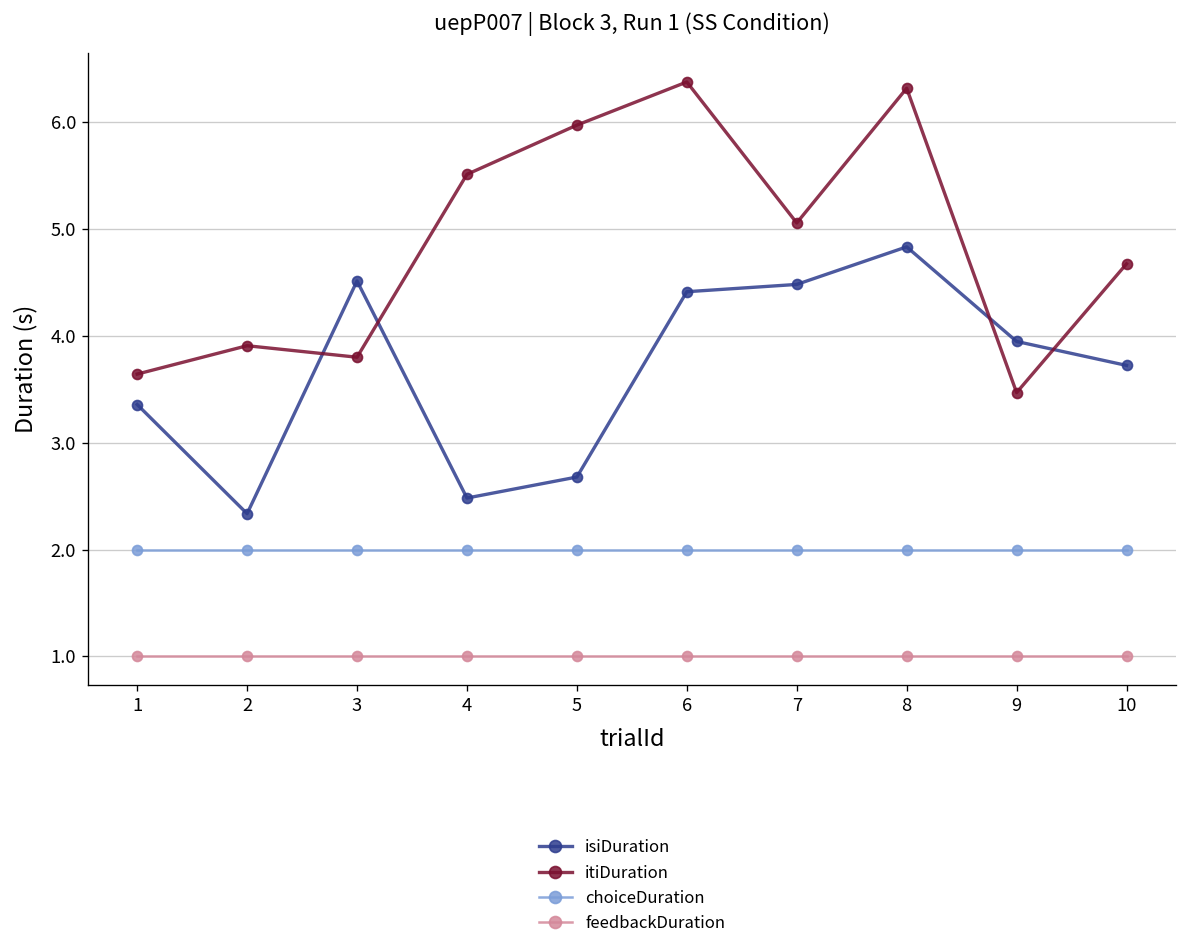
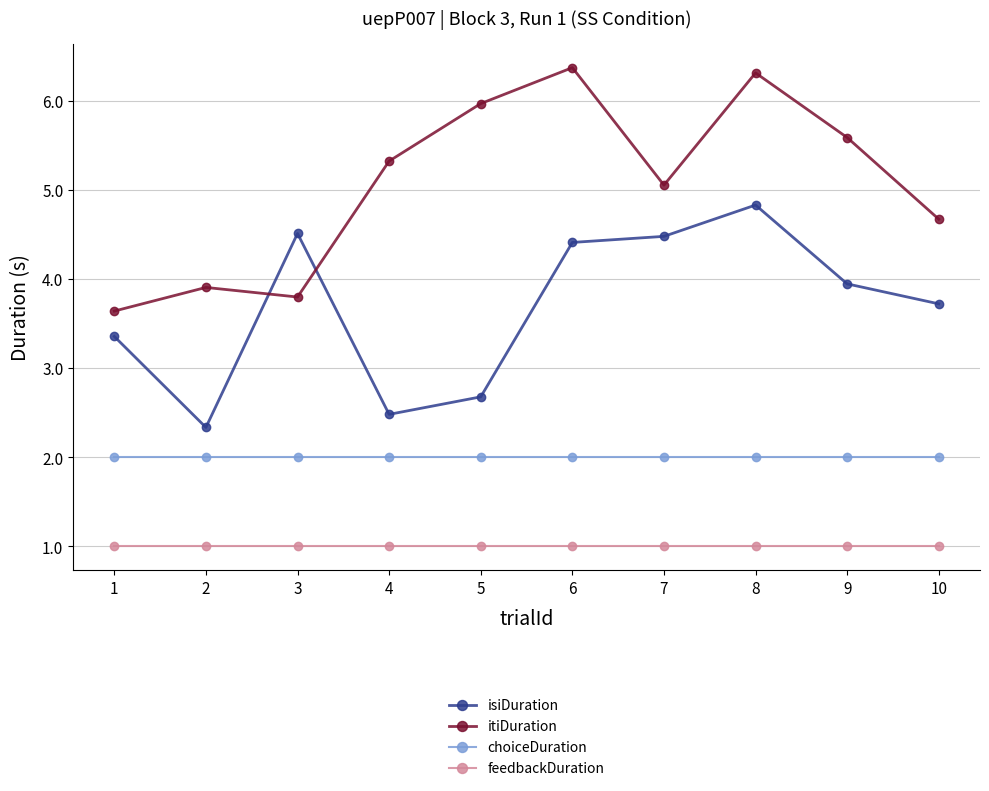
itiDuration, 4: 5.5 -> 5.3
itiDuration, 9: 3.5 -> 5.6
